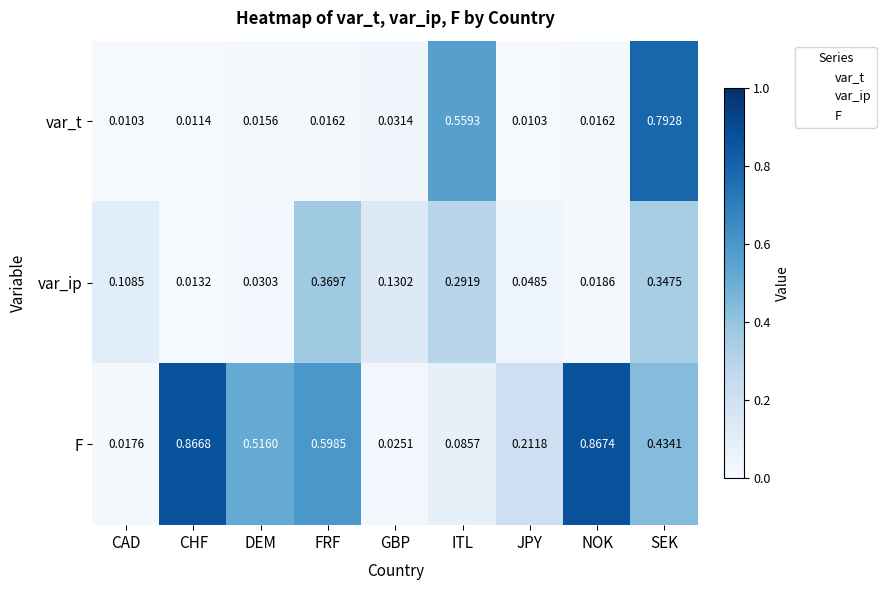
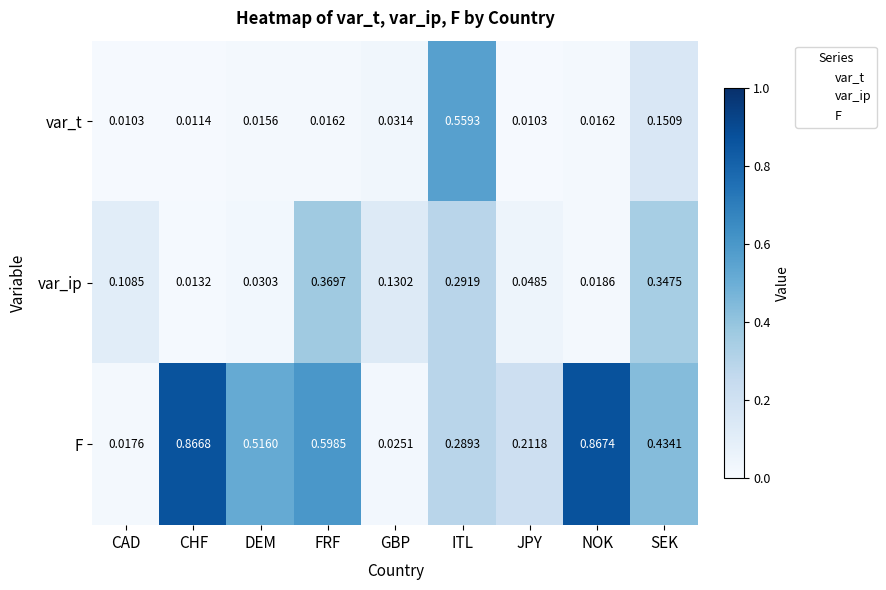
var_t, SEK: 0.7928 -> 0.1509
F, ITL: 0.0857 -> 0.2893
